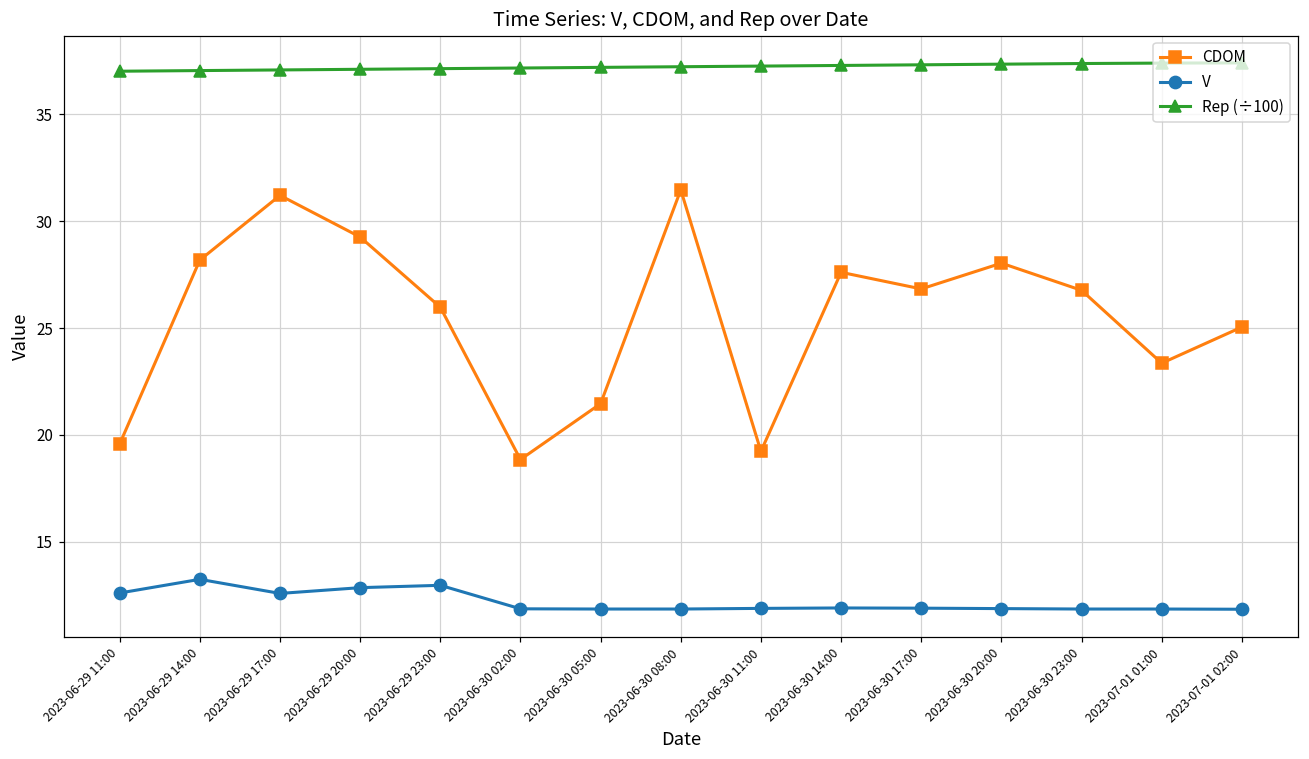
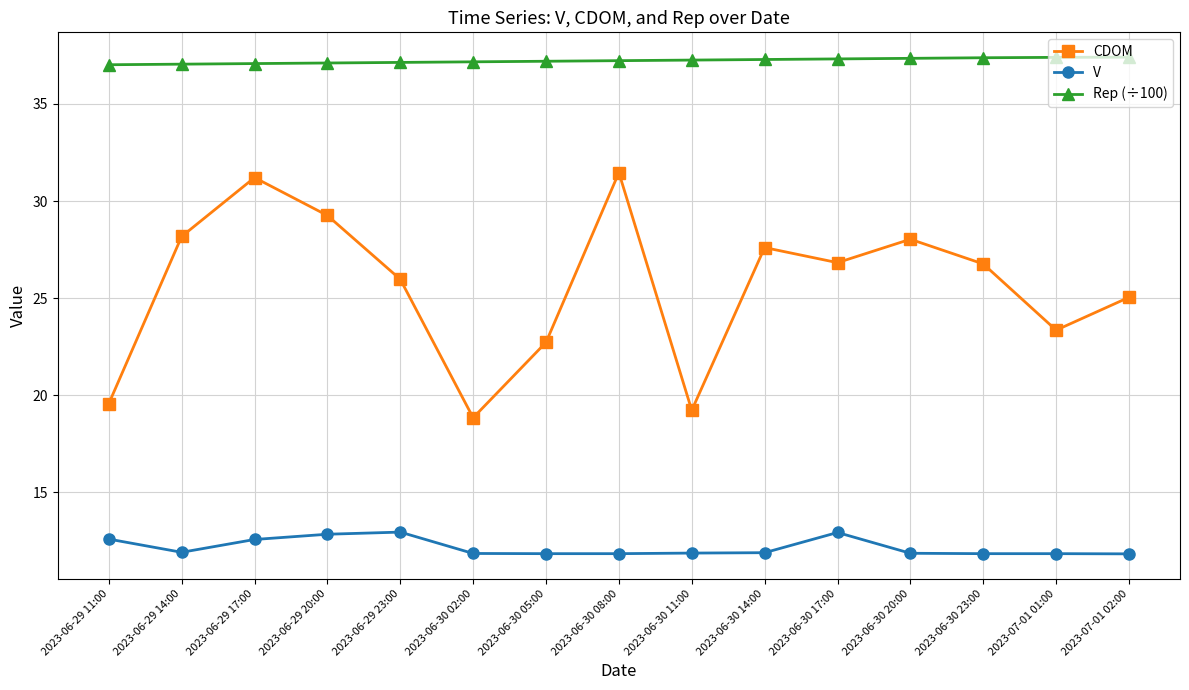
V, 2023-06-29 14:00: 13.2 -> 11.9
CDOM, 2023-06-30 05:00: 21.5 -> 22.7
V, 2023-06-30 17:00: 11.9 -> 12.9
